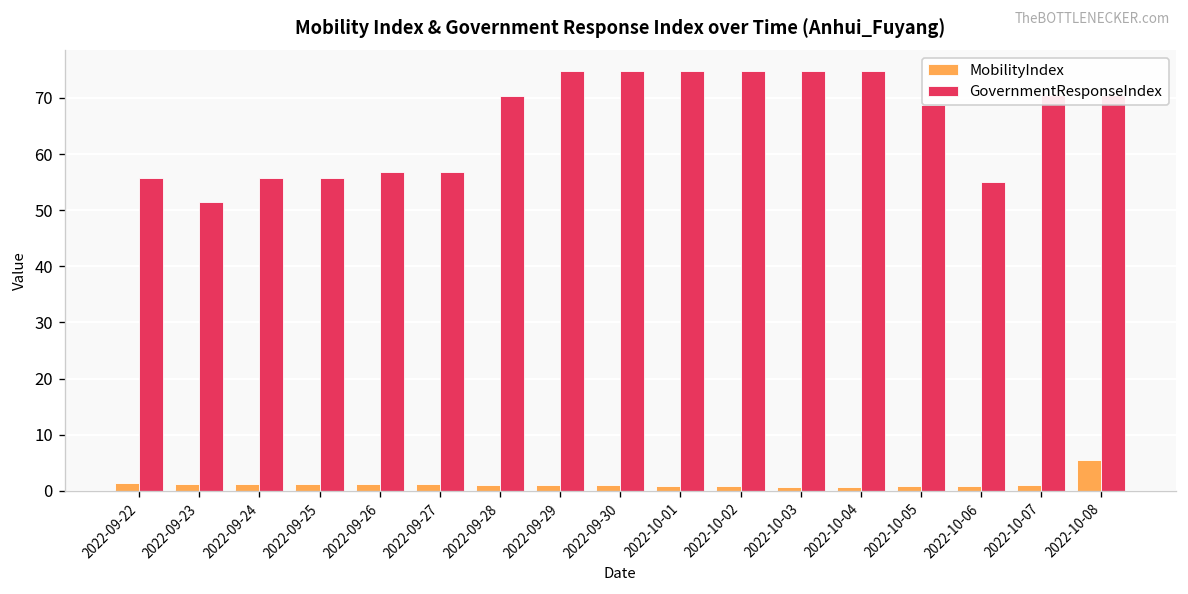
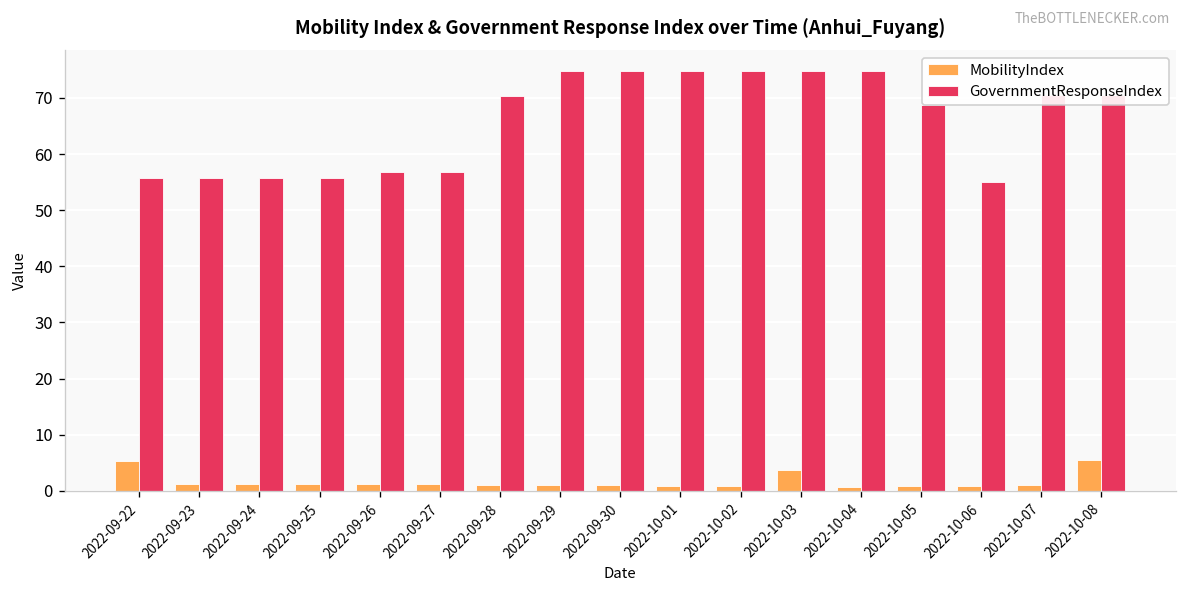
MobilityIndex, 2022-09-22: 1 -> 5
GovernmentResponseIndex, 2022-09-23: 51 -> 56
MobilityIndex, 2022-10-03: 1 -> 4
